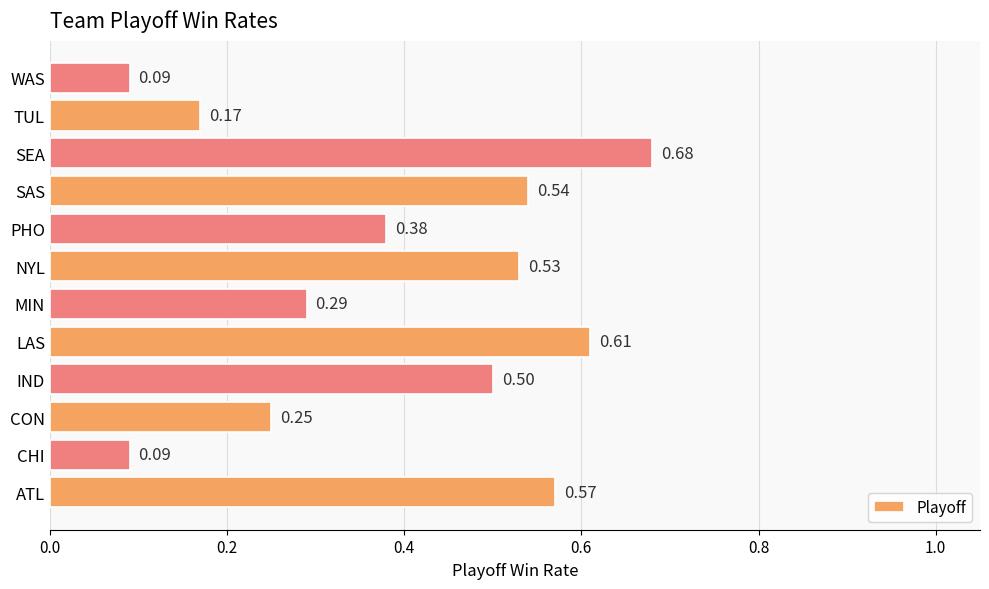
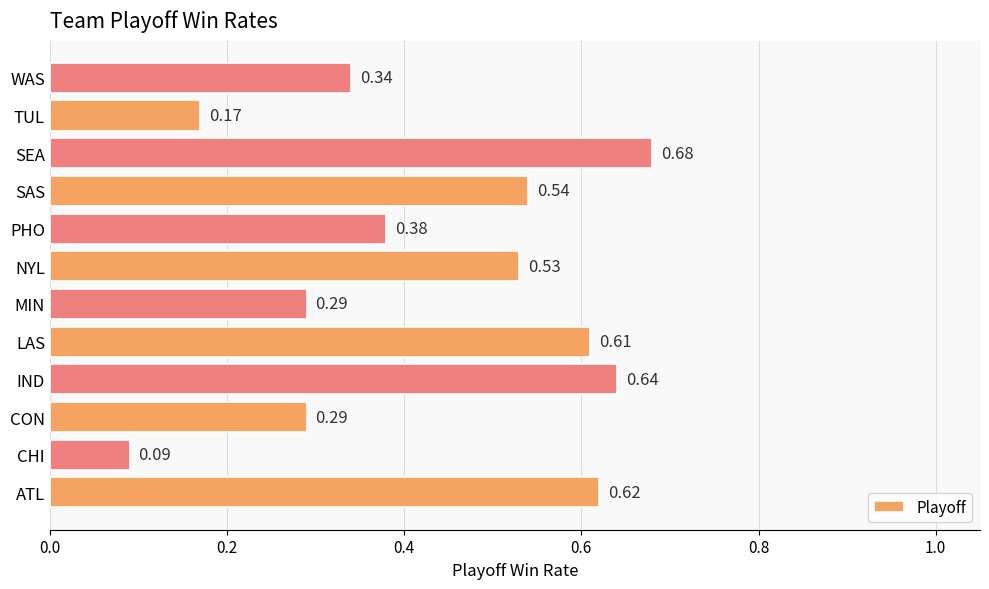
WAS: 0.09 -> 0.34
IND: 0.50 -> 0.64
CON: 0.25 -> 0.29
ATL: 0.57 -> 0.62
